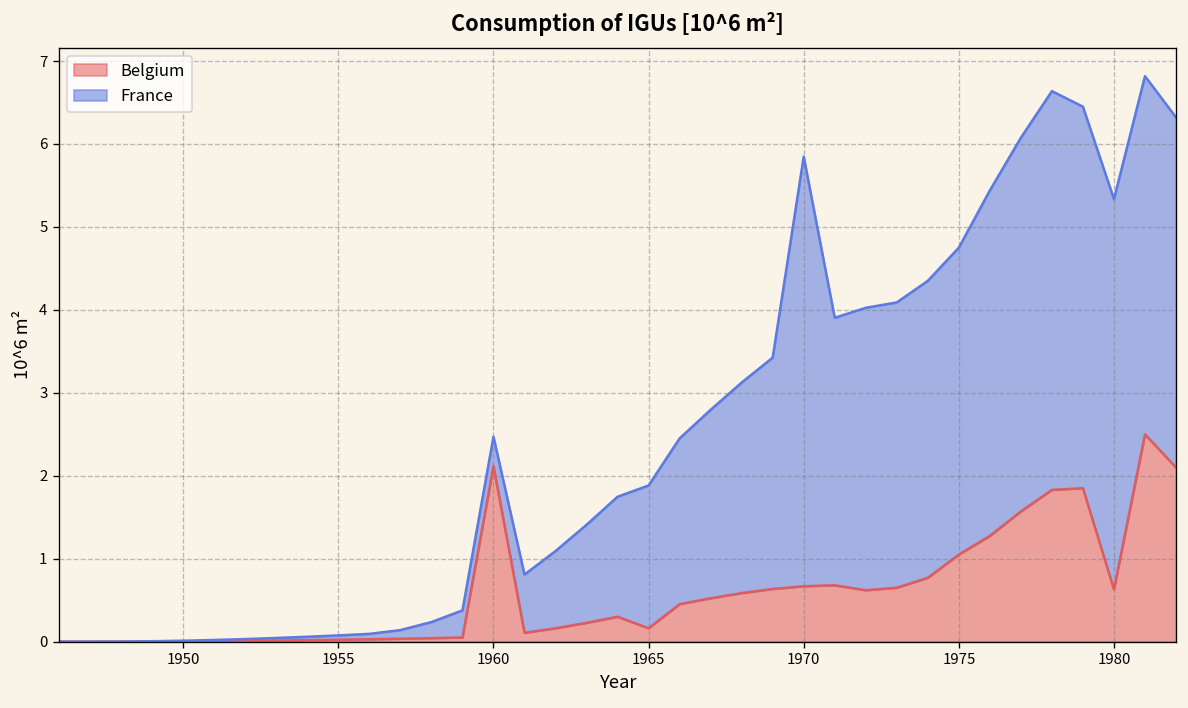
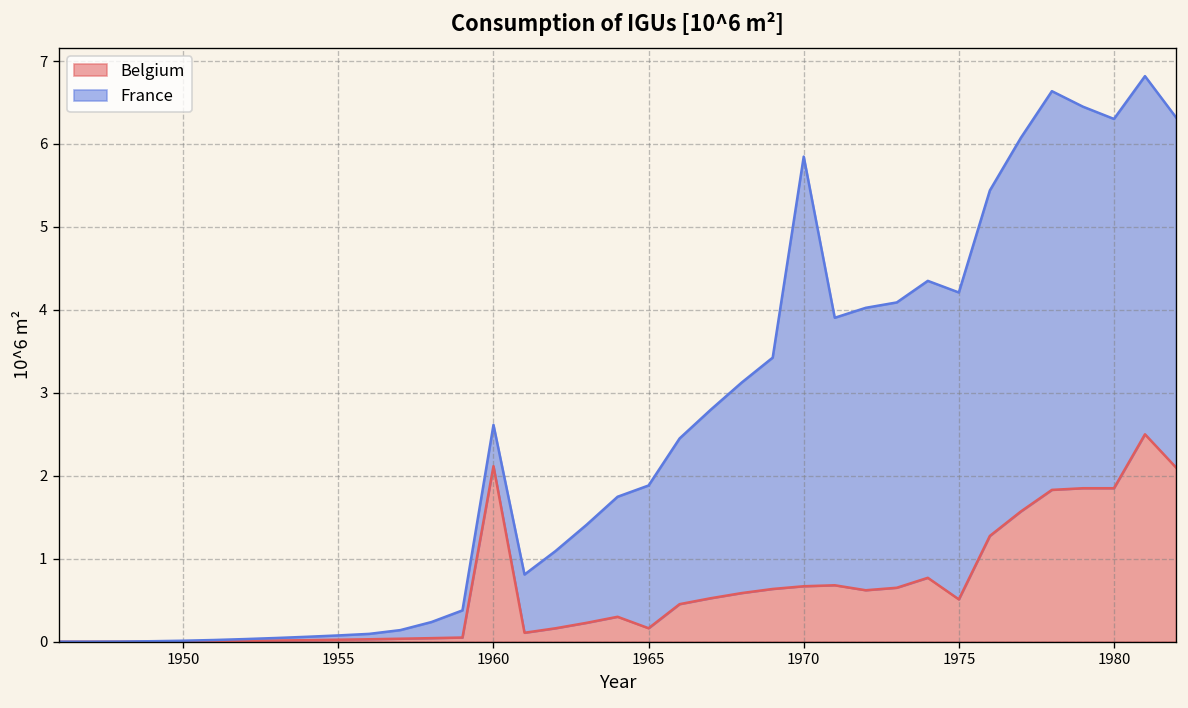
France, 1960: 0.4 -> 0.5
Belgium, 1975: 1.1 -> 0.5
Belgium, 1980: 0.6 -> 1.9
France, 1980: 4.7 -> 4.5
